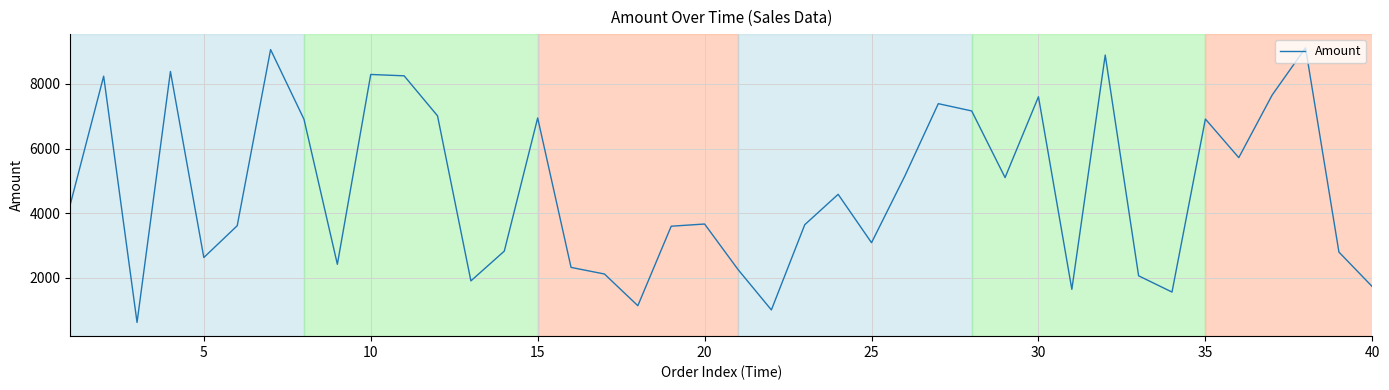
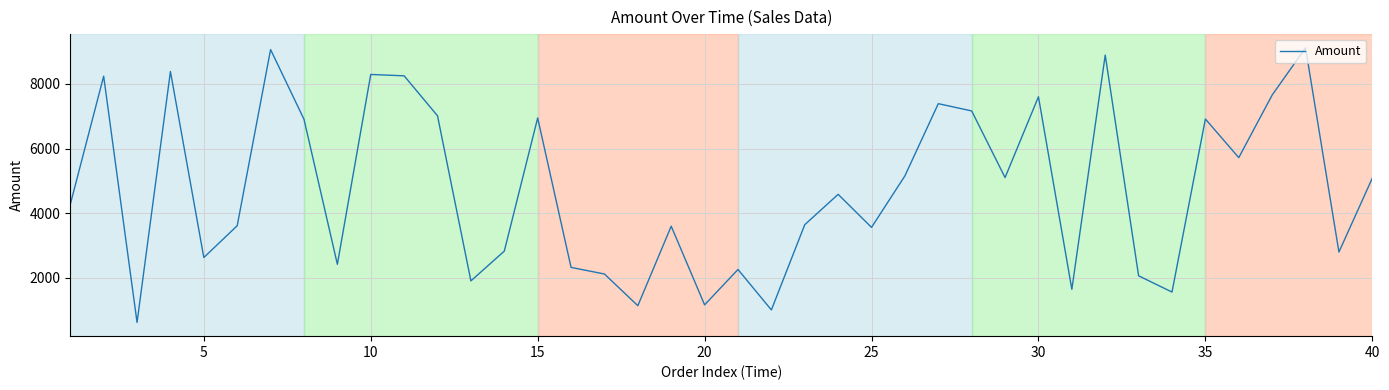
20: 3700 -> 1200
25: 3100 -> 3600
40: 1700 -> 5100
